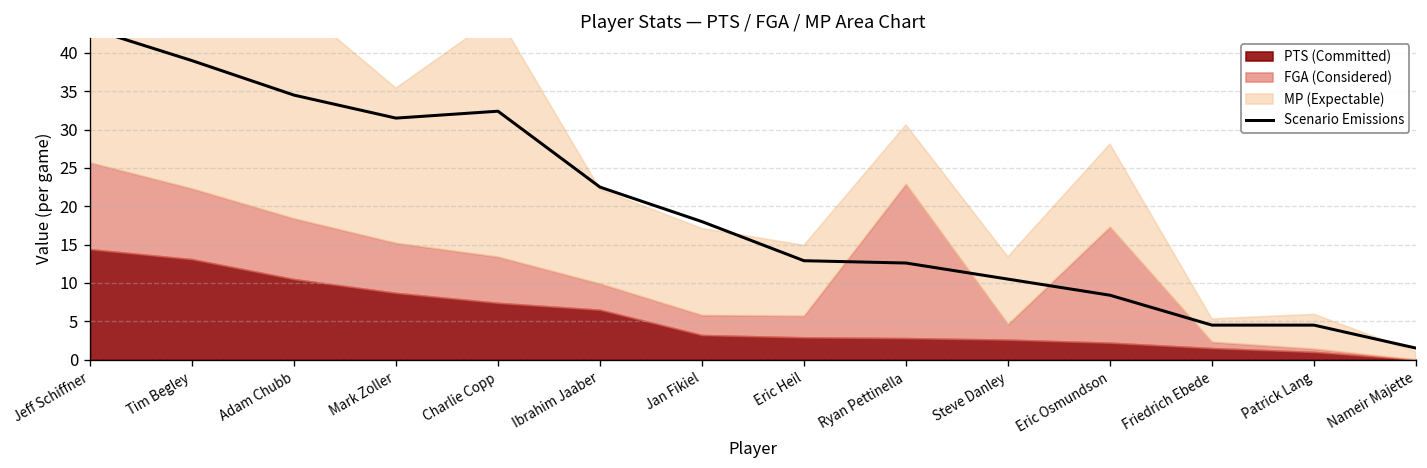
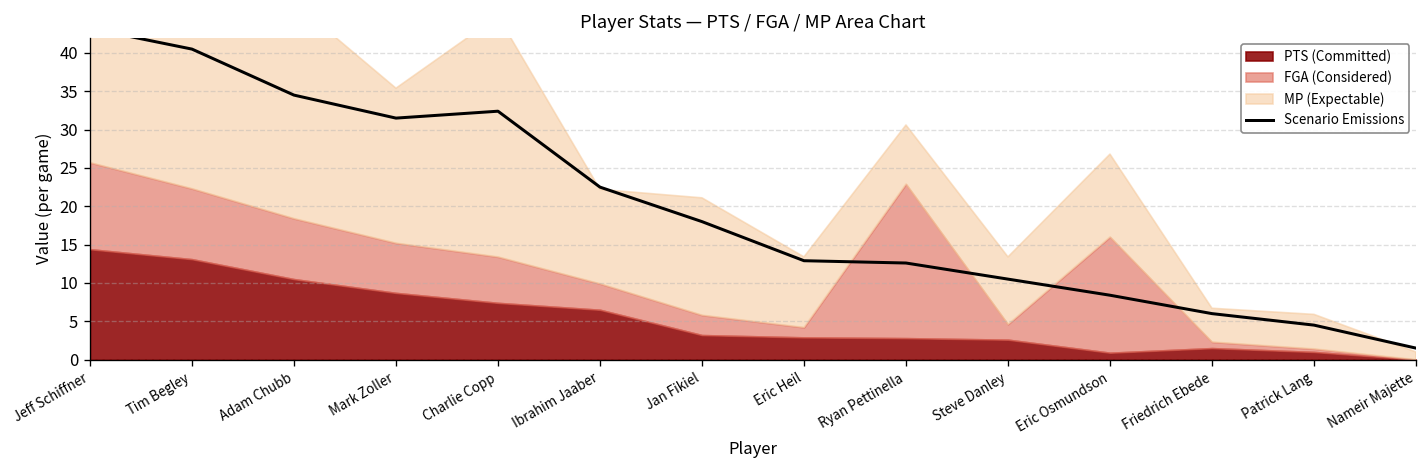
Scenario Emissions, Tim Begley: 39 -> 41
MP (Expectable), Jan Fikiel: 11 -> 15
FGA (Considered), Eric Heil: 3 -> 1
PTS (Committed), Eric Osmundson: 2 -> 1
Scenario Emissions, Friedrich Ebede: 5 -> 6
MP (Expectable), Friedrich Ebede: 3 -> 4
